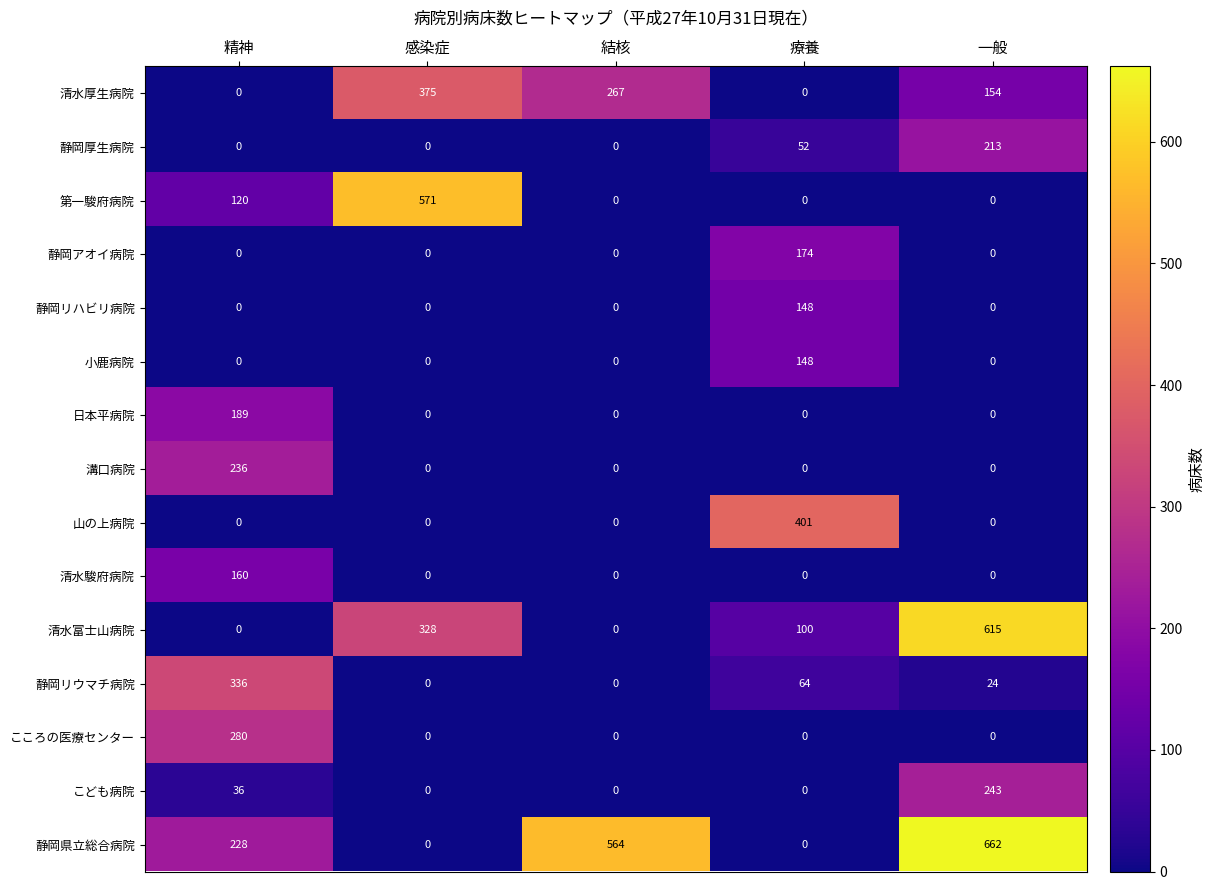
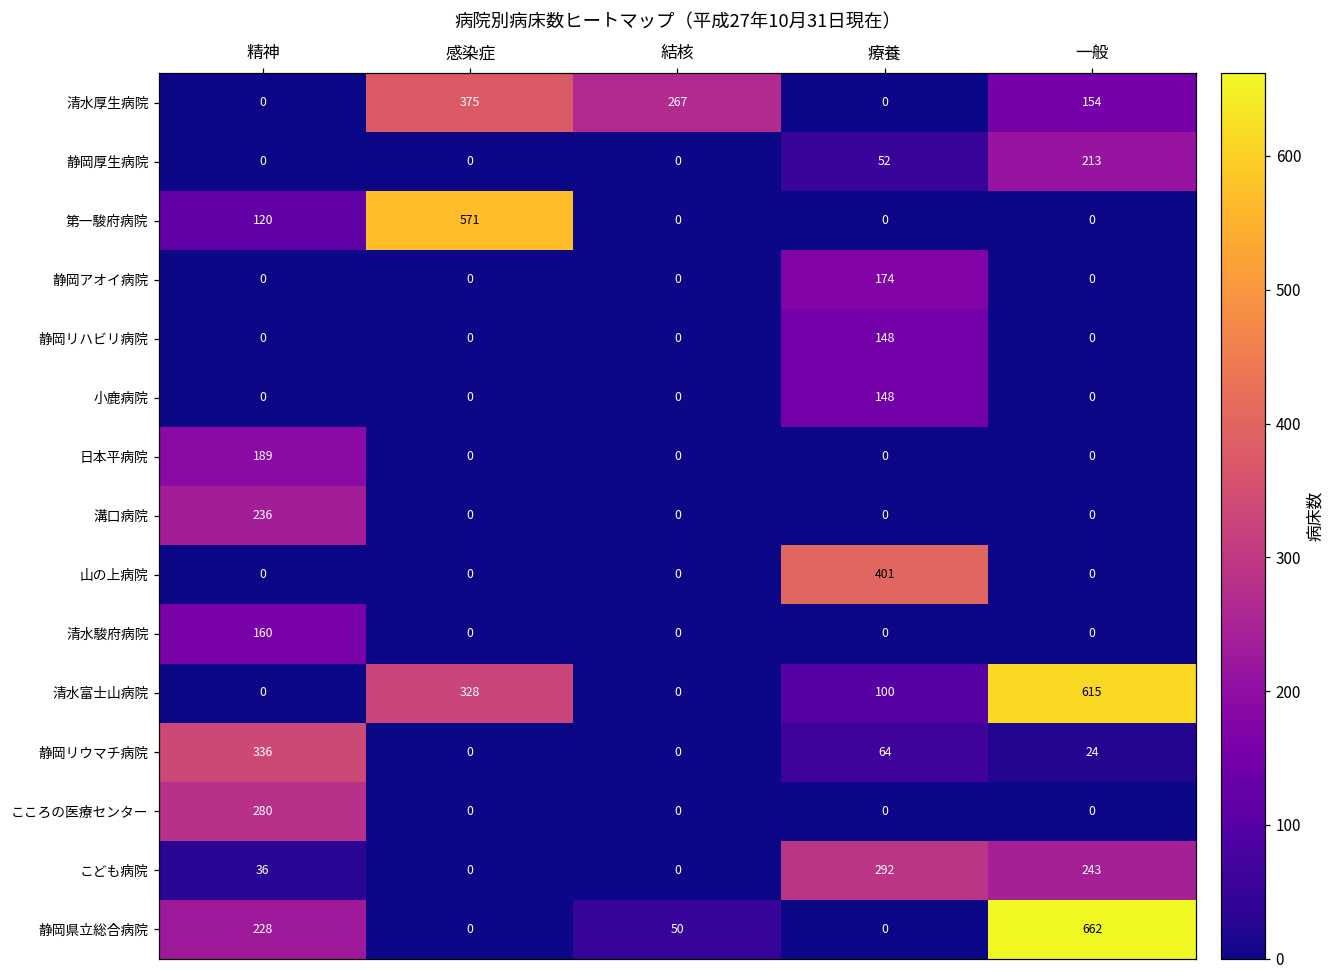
こども病院, 療養: 0 -> 292
静岡県立総合病院, 結核: 564 -> 50
